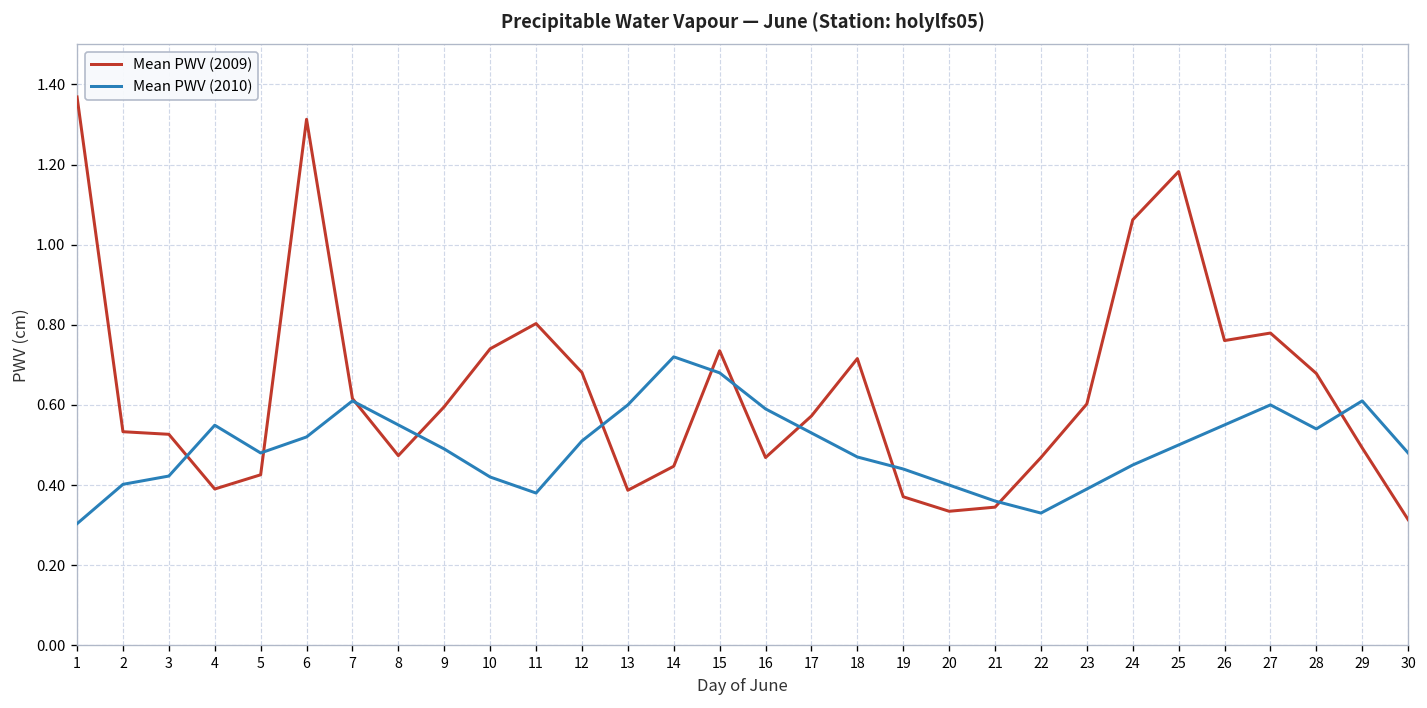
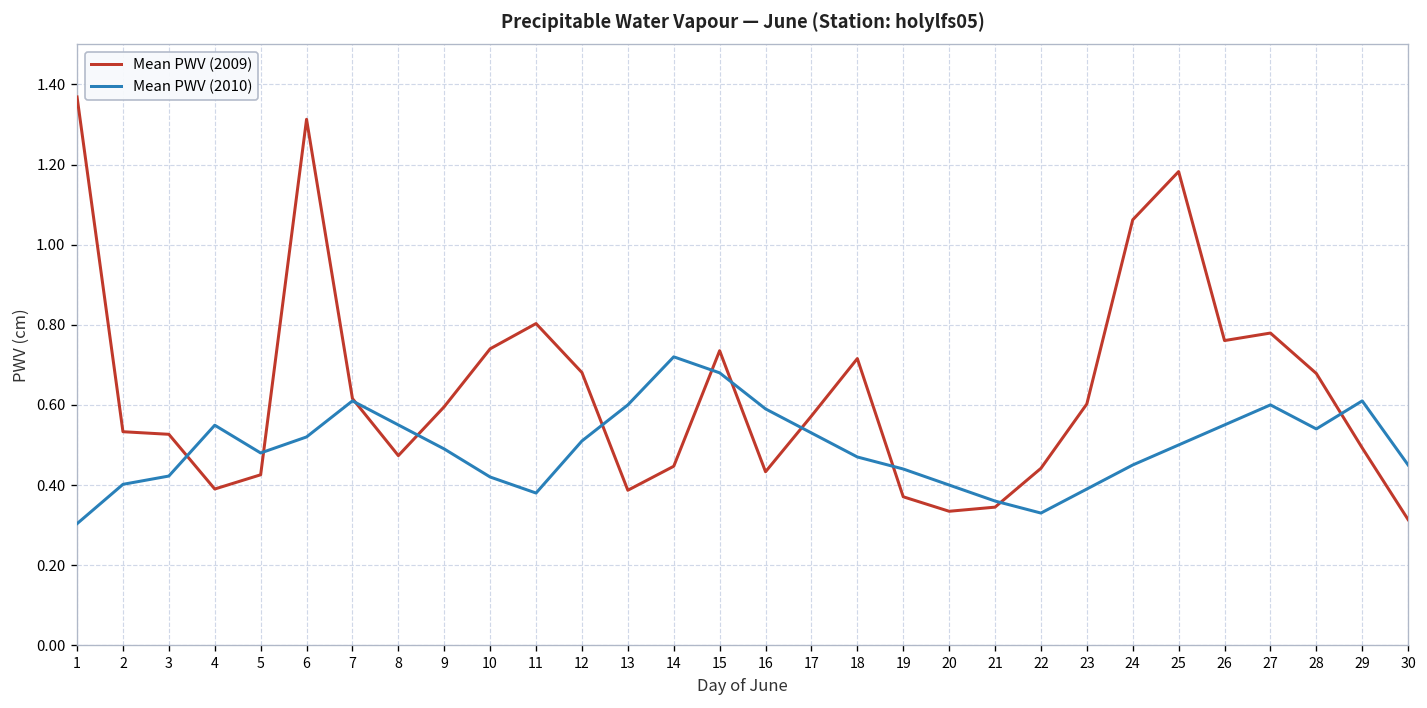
Mean PWV (2009), 16: 0.47 -> 0.43
Mean PWV (2009), 22: 0.47 -> 0.44
Mean PWV (2010), 30: 0.48 -> 0.45
